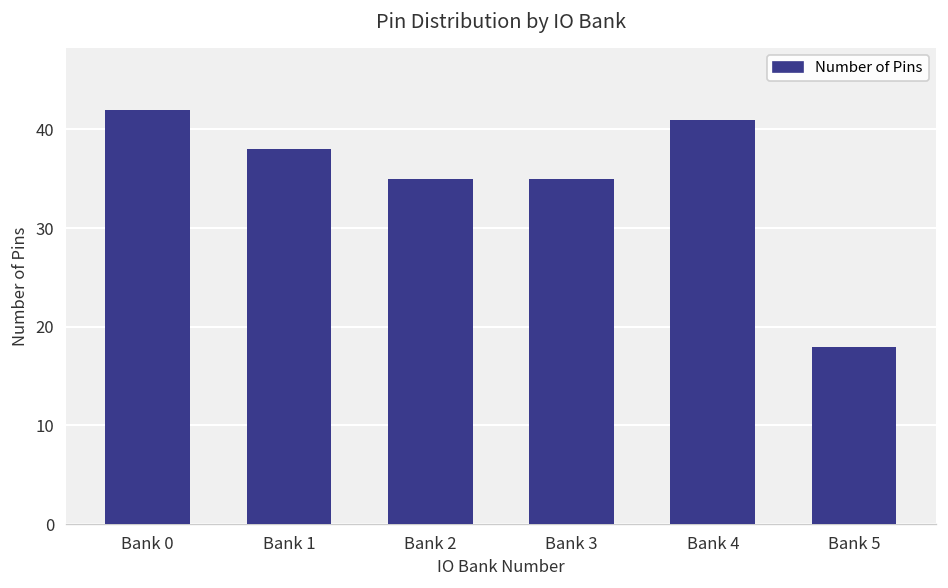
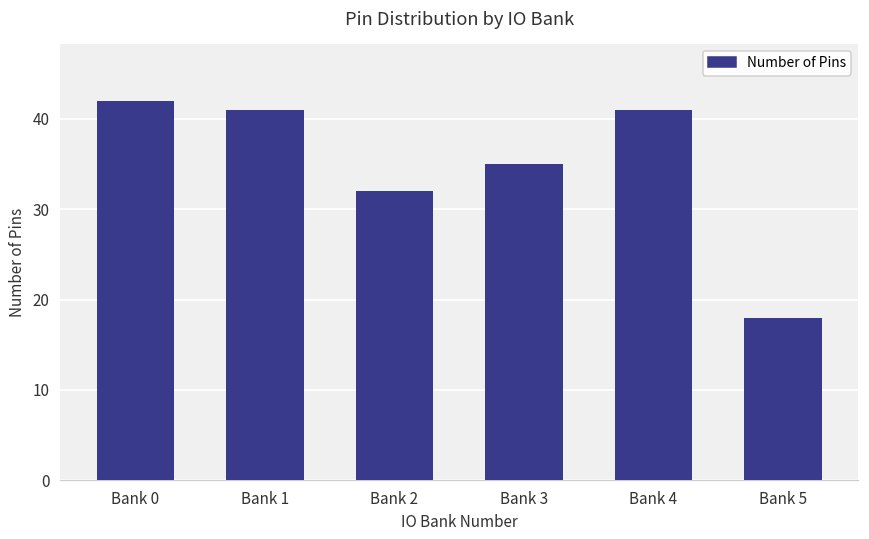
Bank 1: 38 -> 41
Bank 2: 35 -> 32
